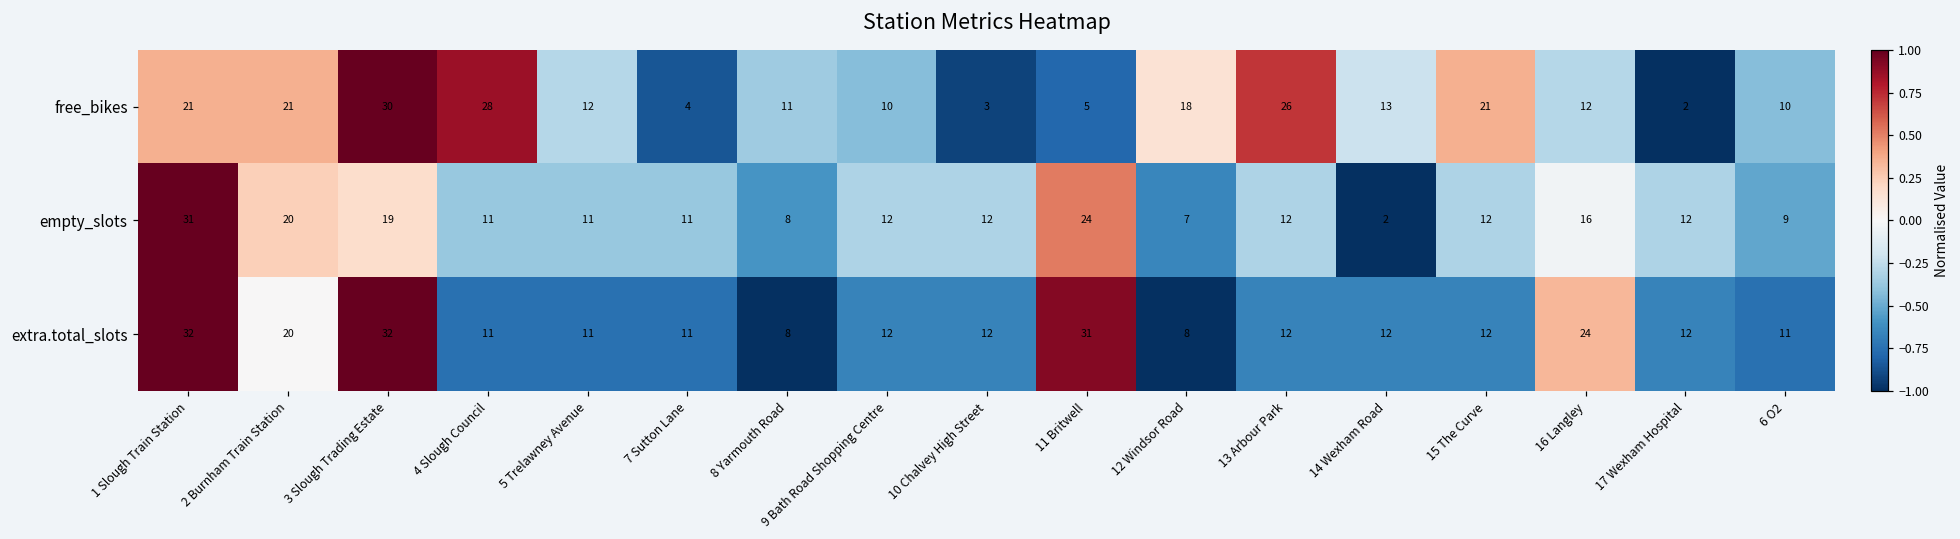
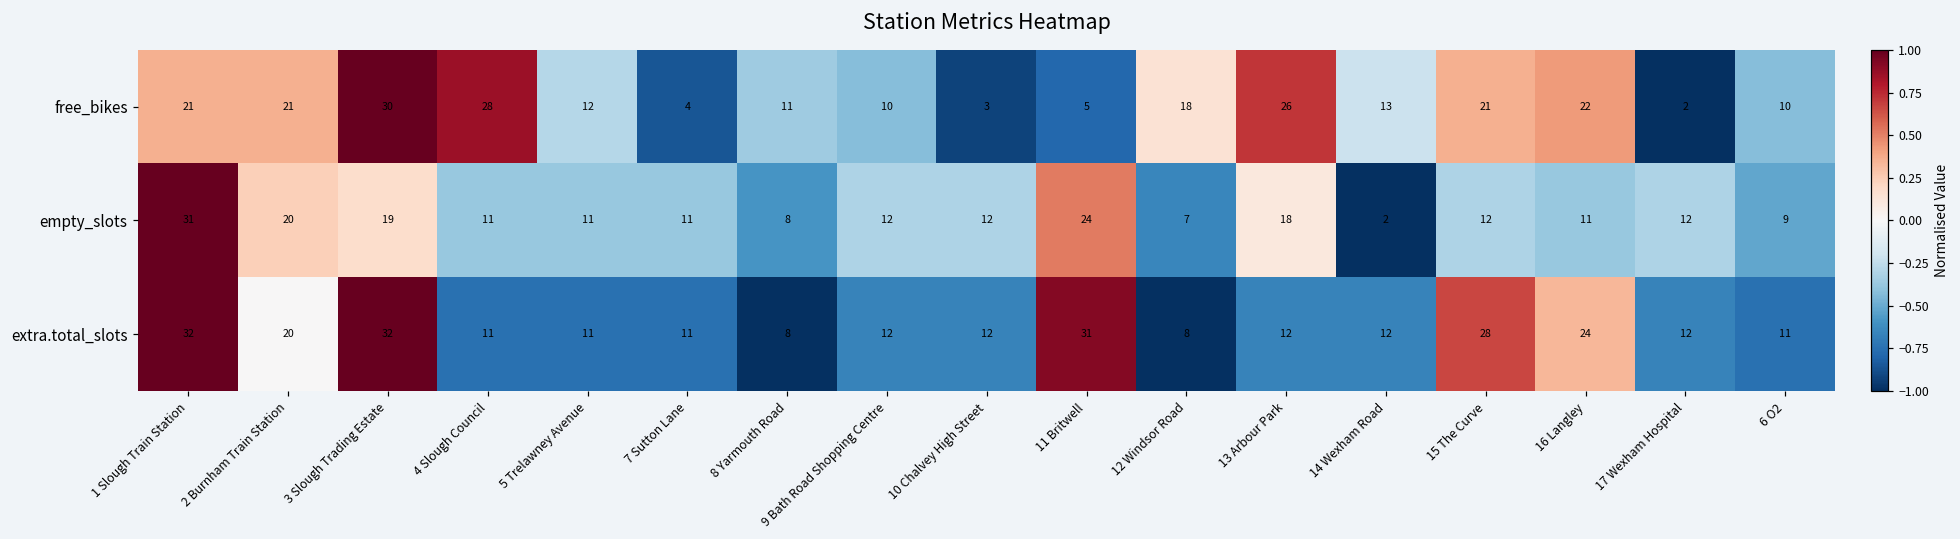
free_bikes, 16 Langley: 12 -> 22
empty_slots, 13 Arbour Park: 12 -> 18
empty_slots, 16 Langley: 16 -> 11
extra.total_slots, 15 The Curve: 12 -> 28
